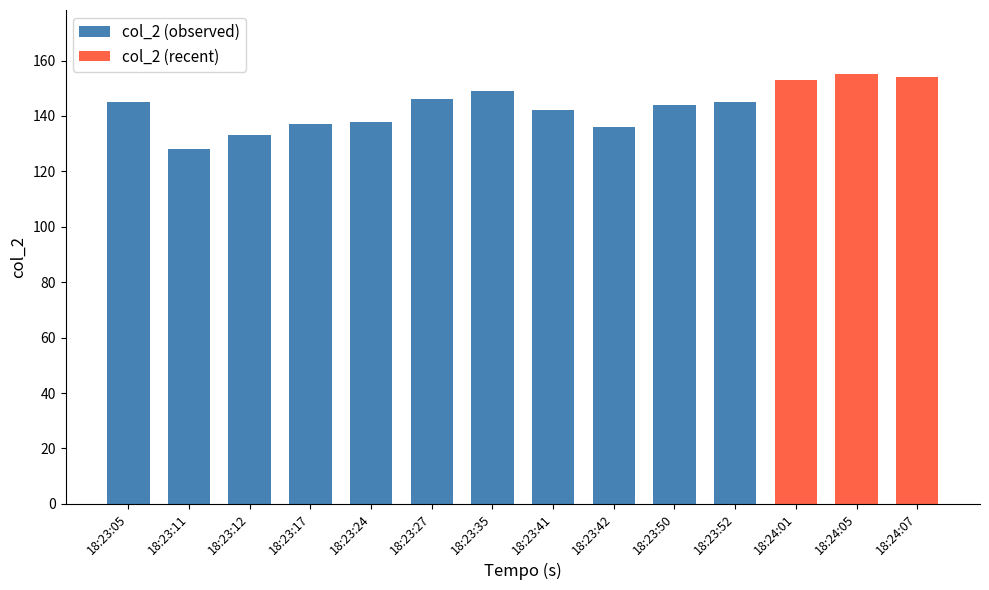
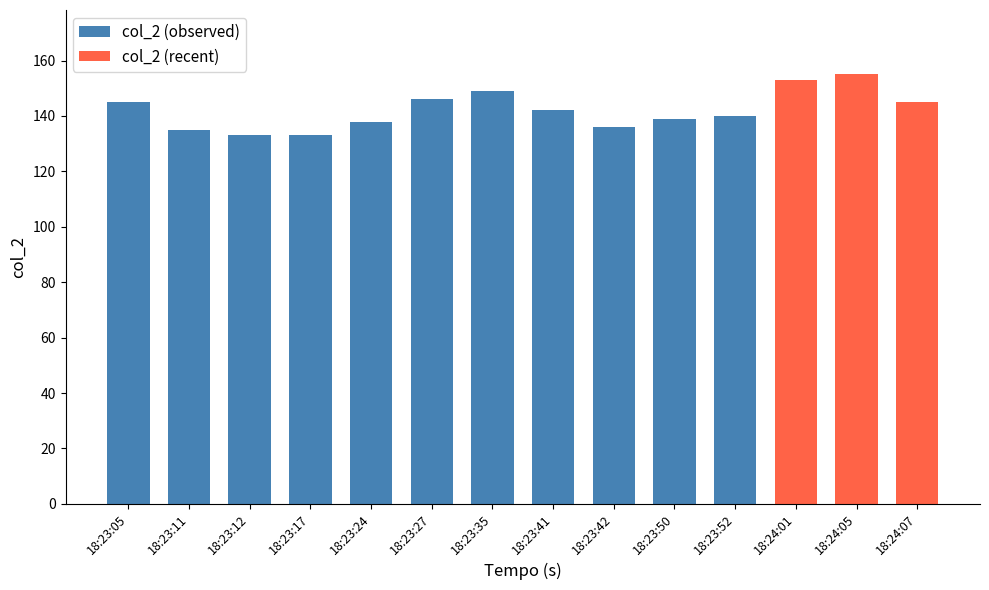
col_2 (observed), 18:23:11: 128 -> 135
col_2 (observed), 18:23:17: 137 -> 133
col_2 (observed), 18:23:50: 144 -> 139
col_2 (observed), 18:23:52: 145 -> 140
col_2 (recent), 18:24:07: 154 -> 145
